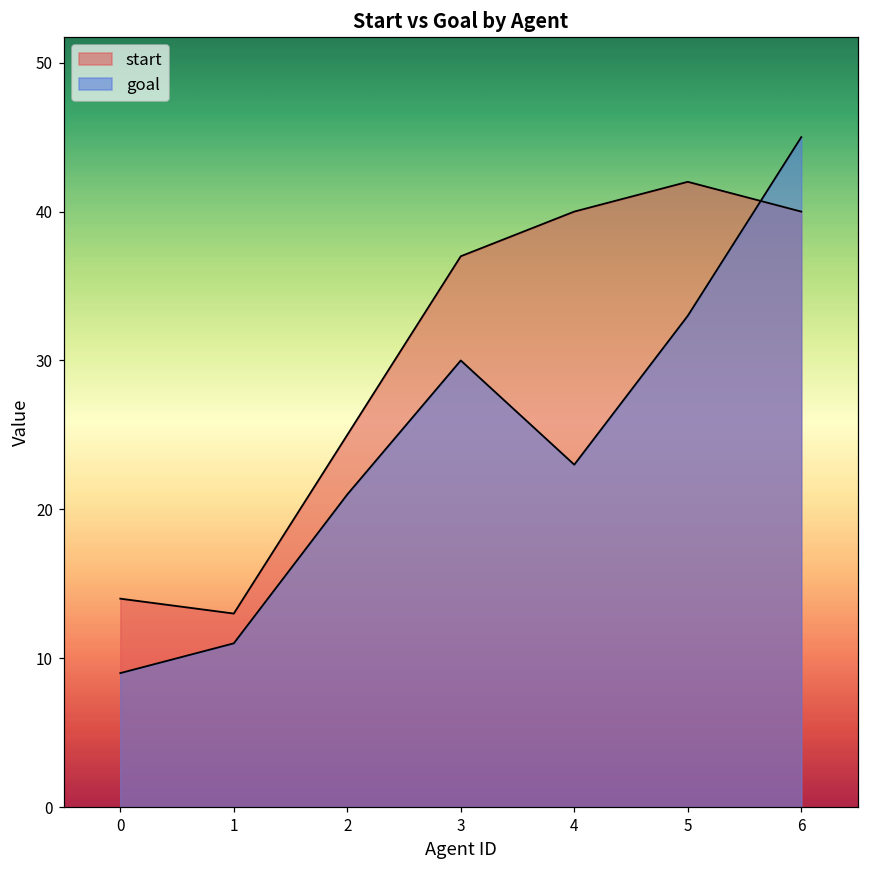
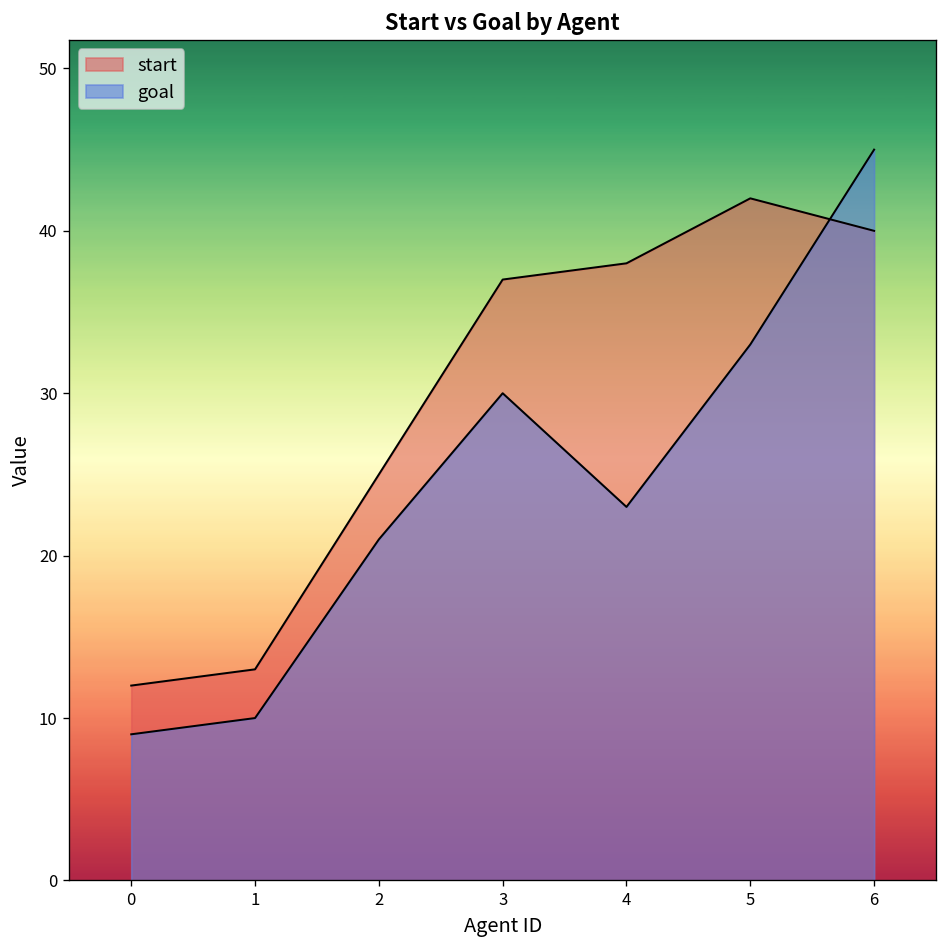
start, 0: 14 -> 12
goal, 1: 11 -> 10
start, 4: 40 -> 38
